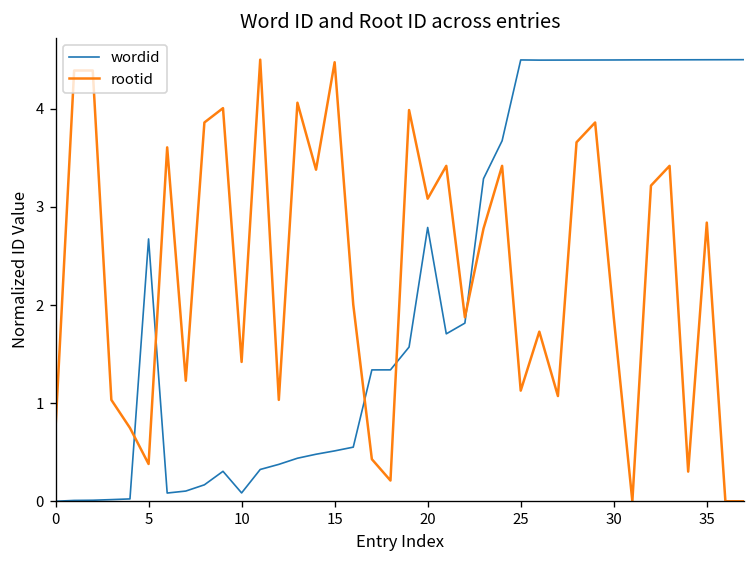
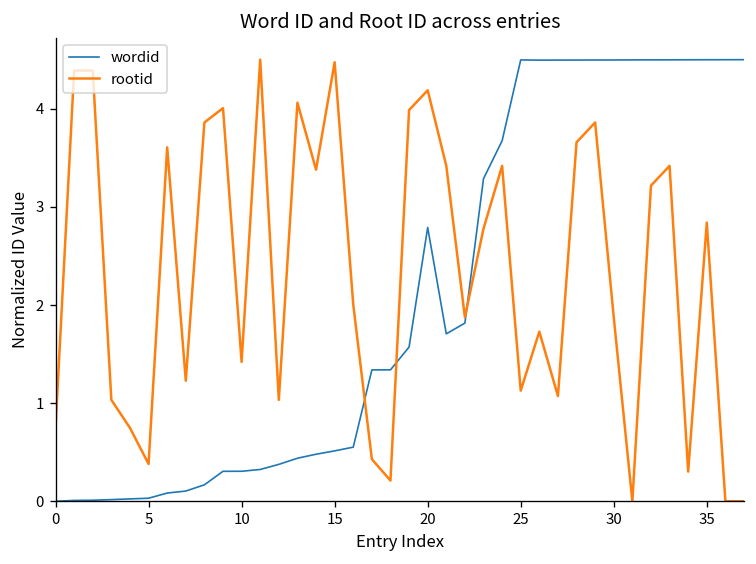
wordid, 5: 2.7 -> 0.0
wordid, 10: 0.1 -> 0.3
rootid, 20: 3.1 -> 4.2
